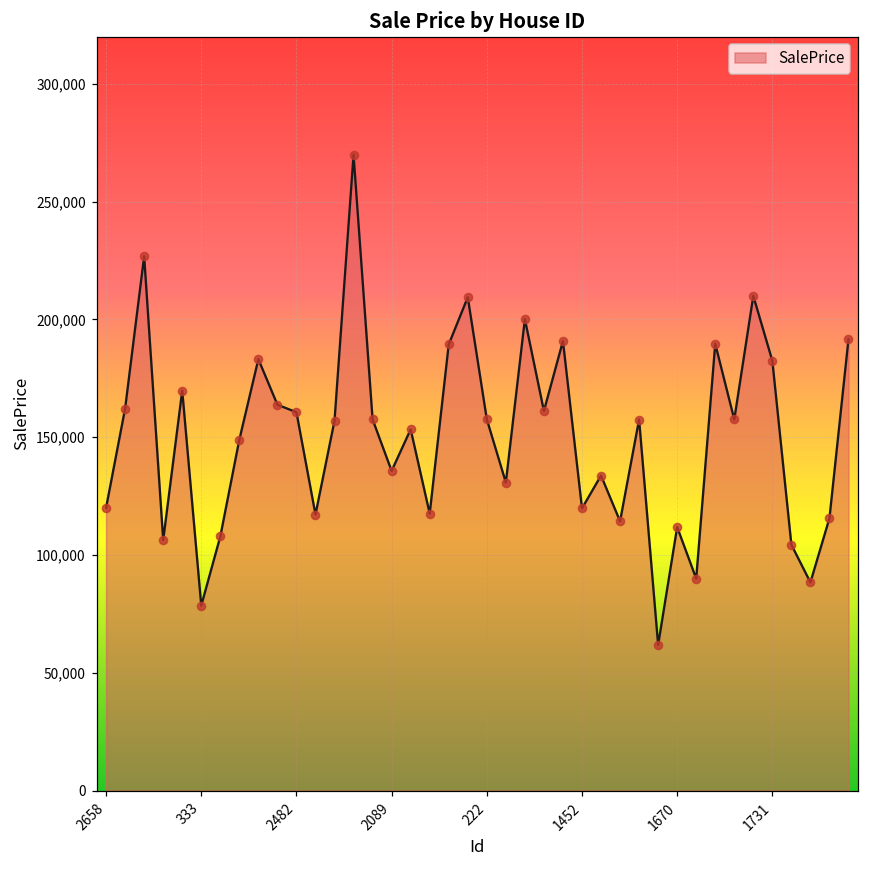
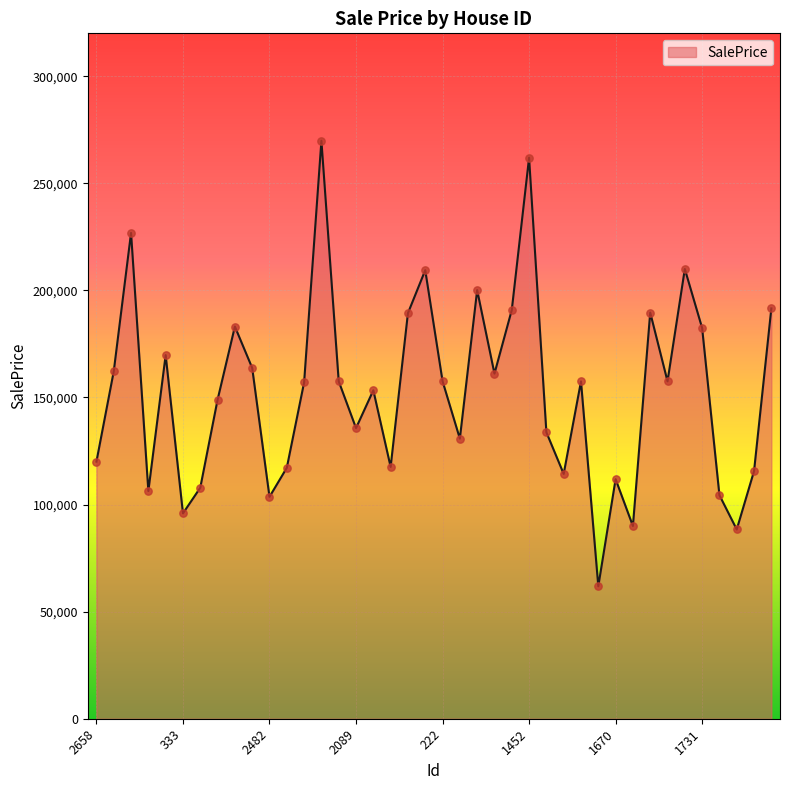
333: 79,000 -> 96,000
2482: 161,000 -> 104,000
1452: 120,000 -> 262,000
